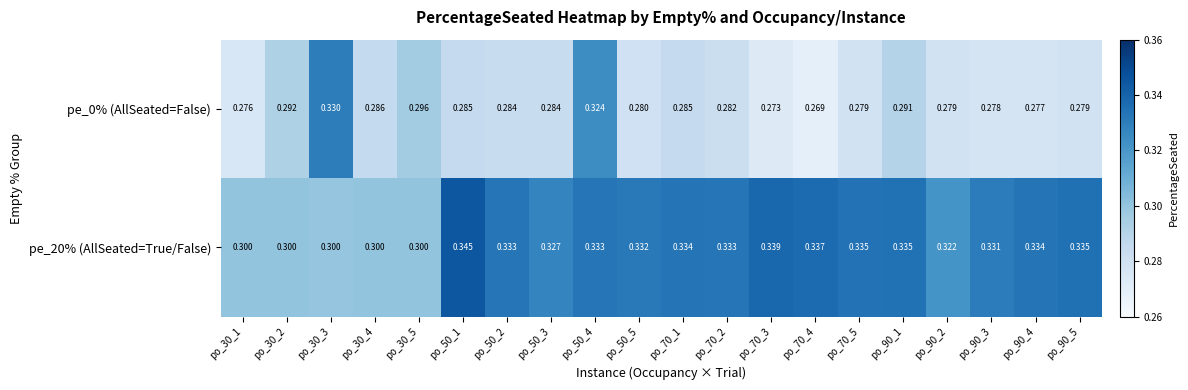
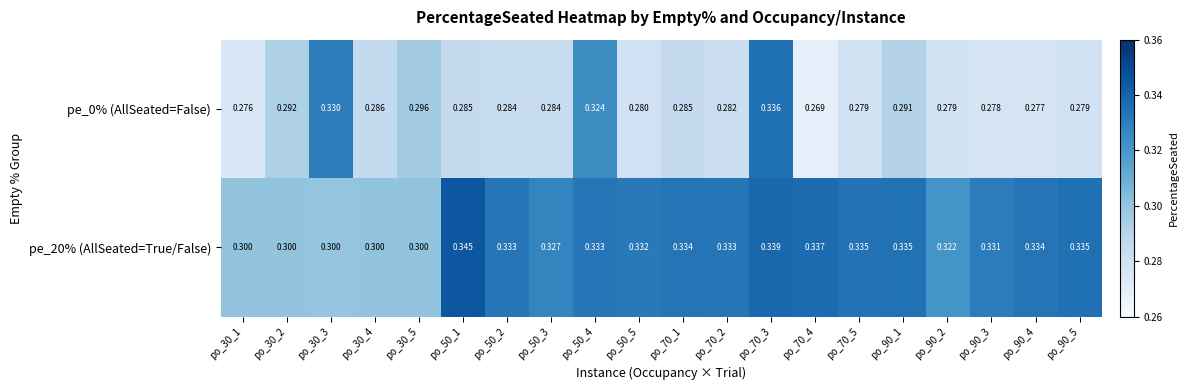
pe_0% (AllSeated=False), po_70_3: 0.273 -> 0.336
